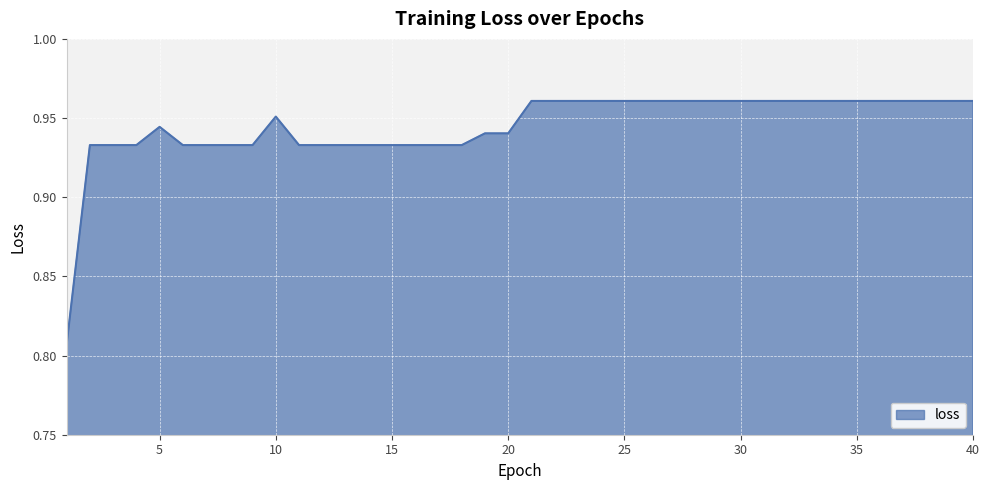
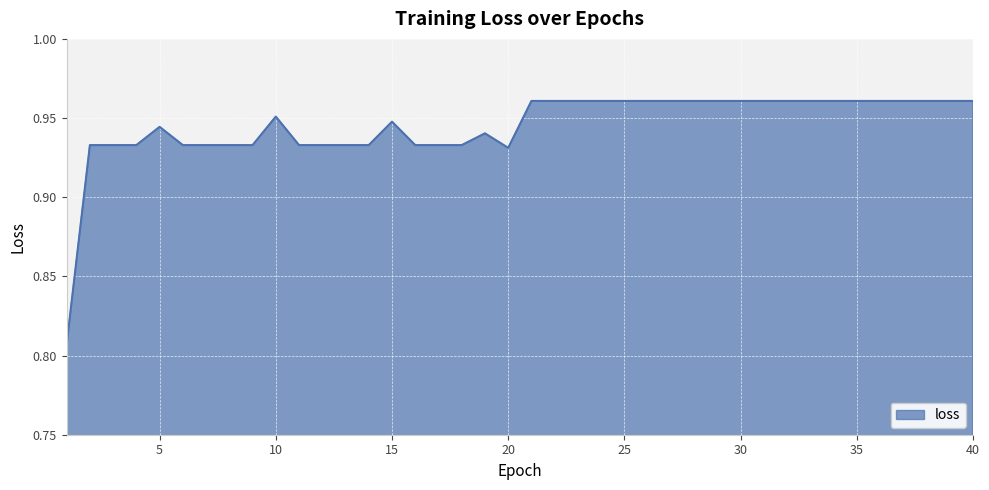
15: 0.933 -> 0.948
20: 0.940 -> 0.931
